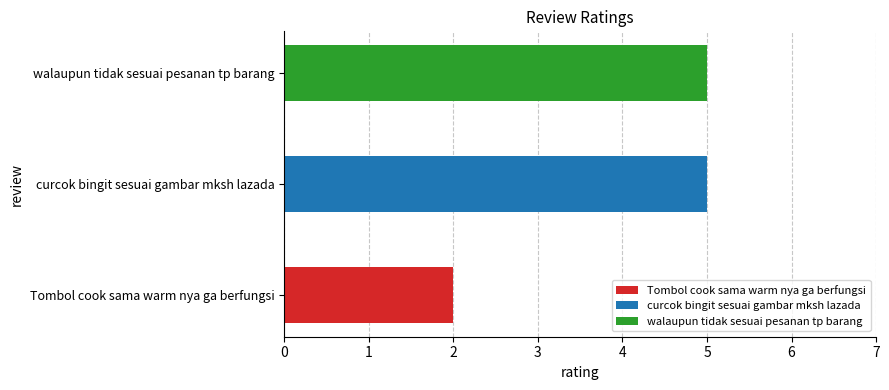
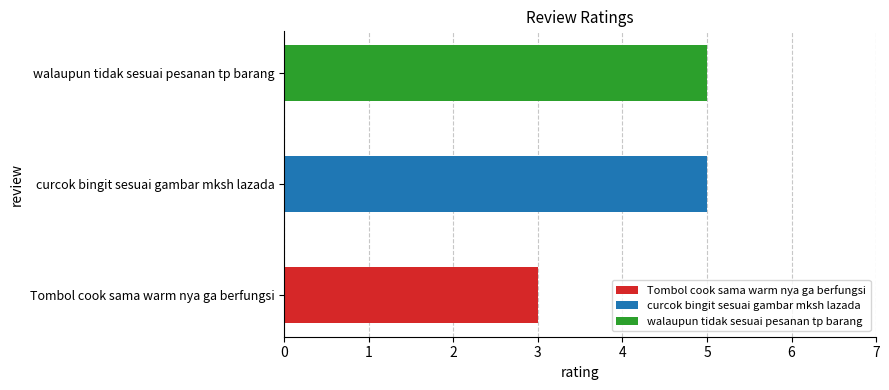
Tombol cook sama warm nya ga berfungsi: 2 -> 3
